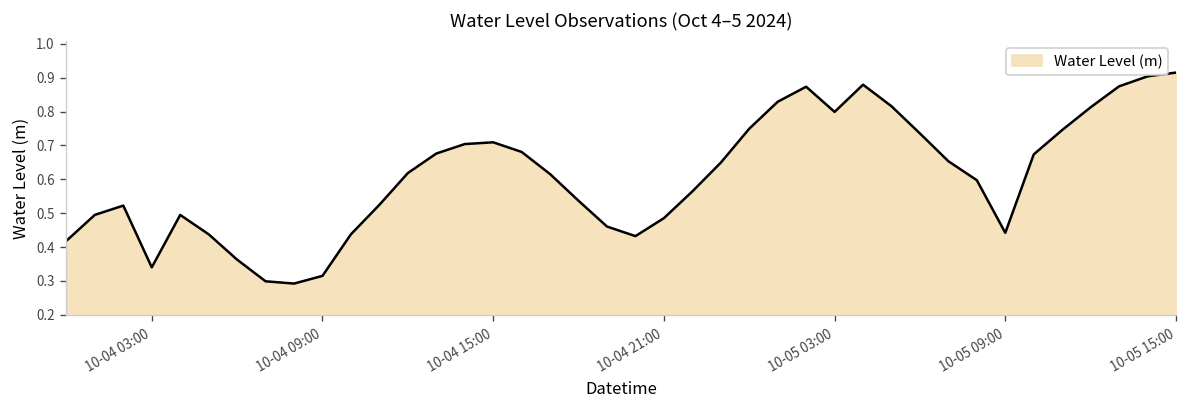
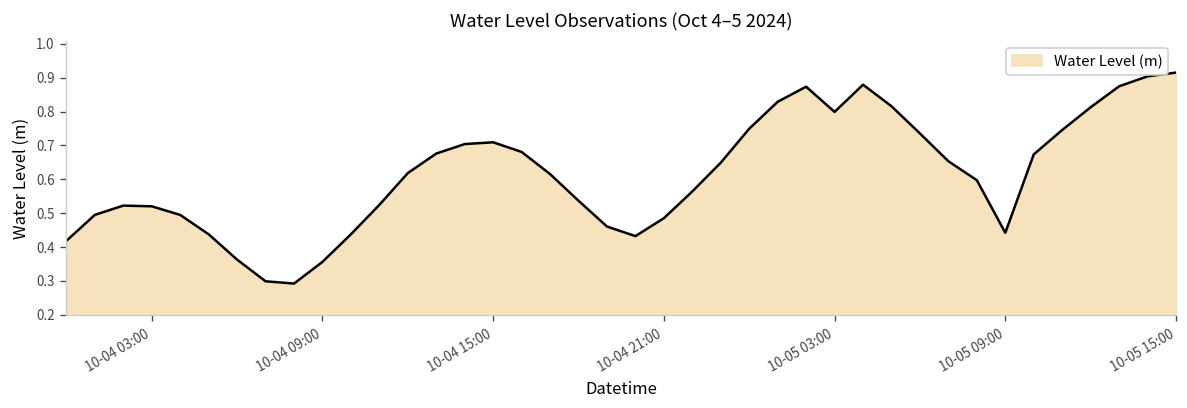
10-04 03:00: 0.34 -> 0.52
10-04 09:00: 0.32 -> 0.36
